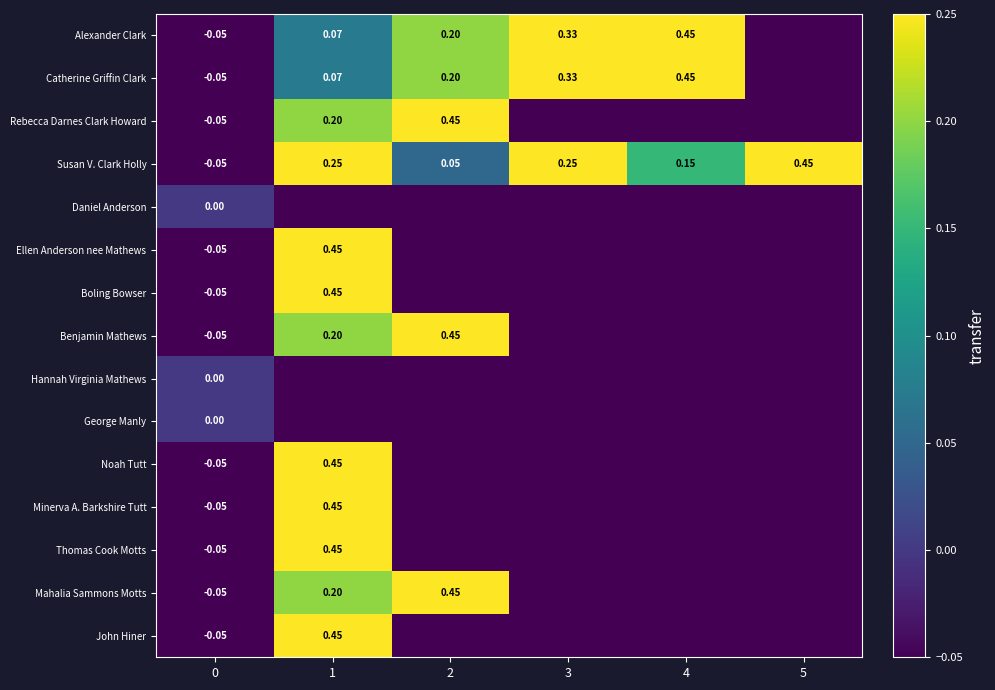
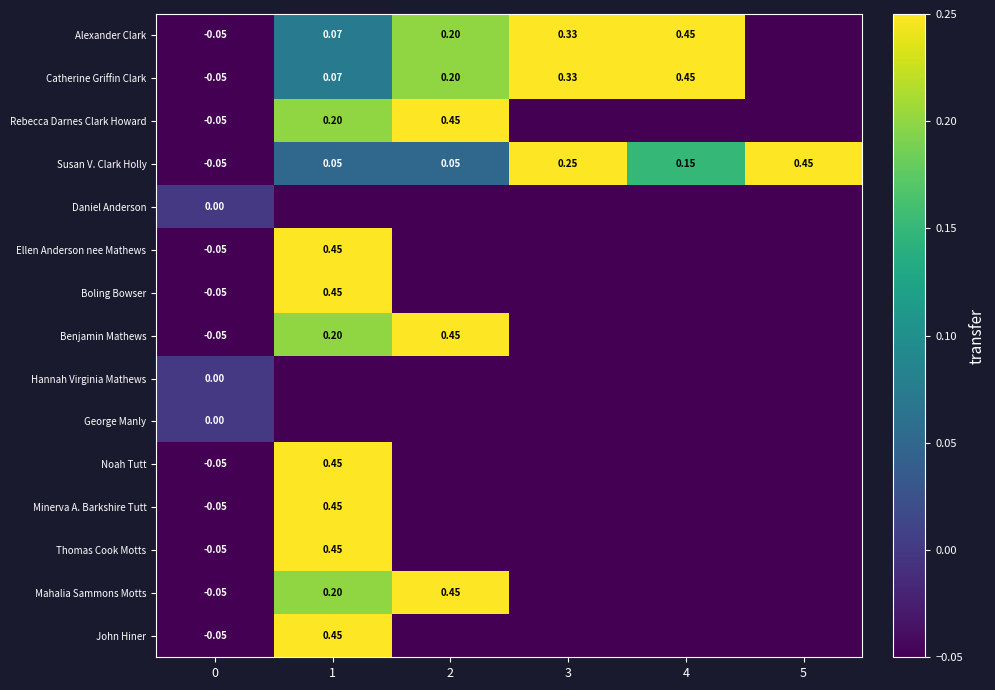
Susan V. Clark Holly, 1: 0.25 -> 0.05
